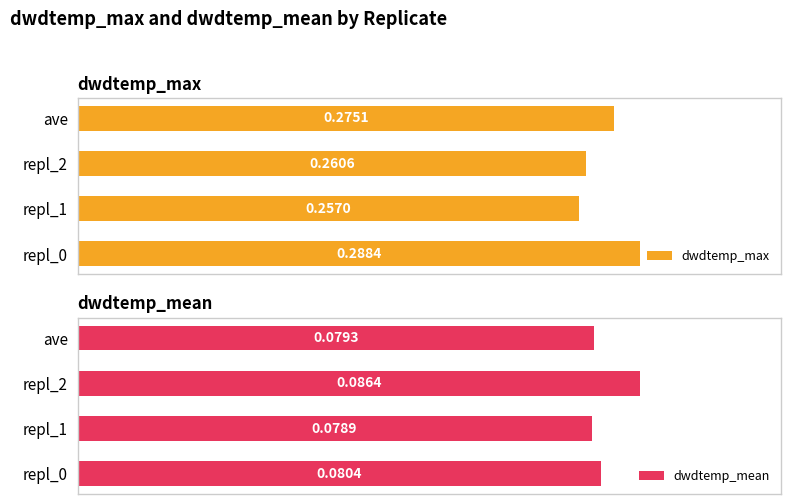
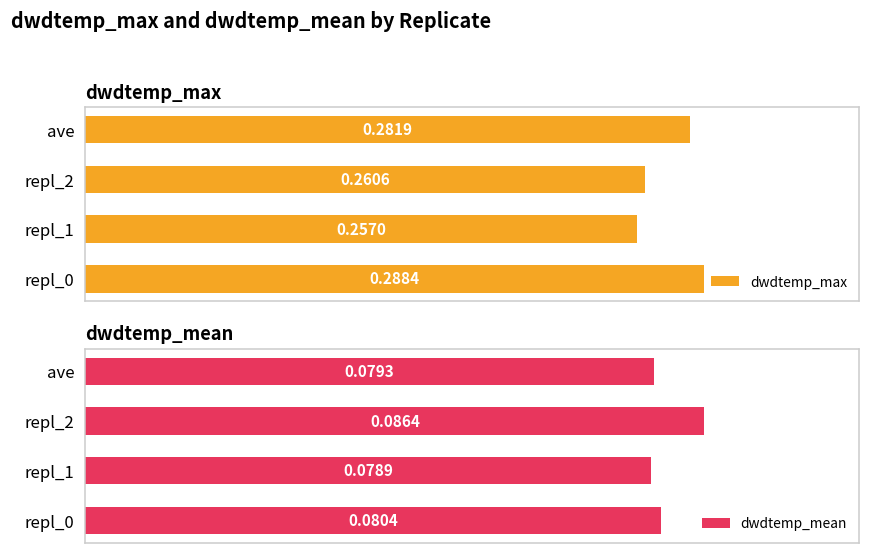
dwdtemp_max, ave: 0.2751 -> 0.2819
